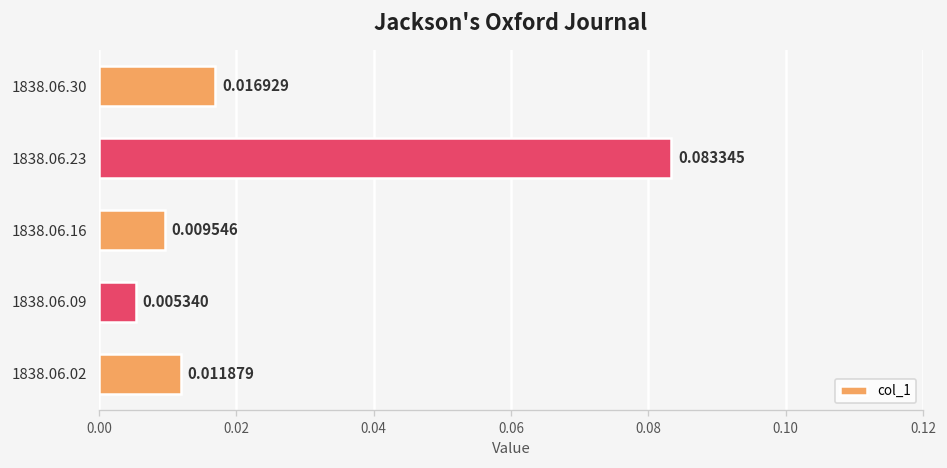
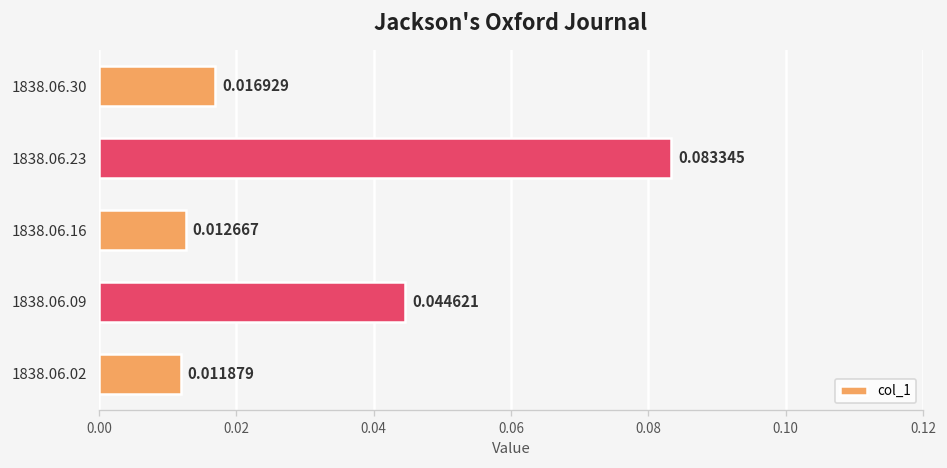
1838.06.16: 0.009546 -> 0.012667
1838.06.09: 0.005340 -> 0.044621
